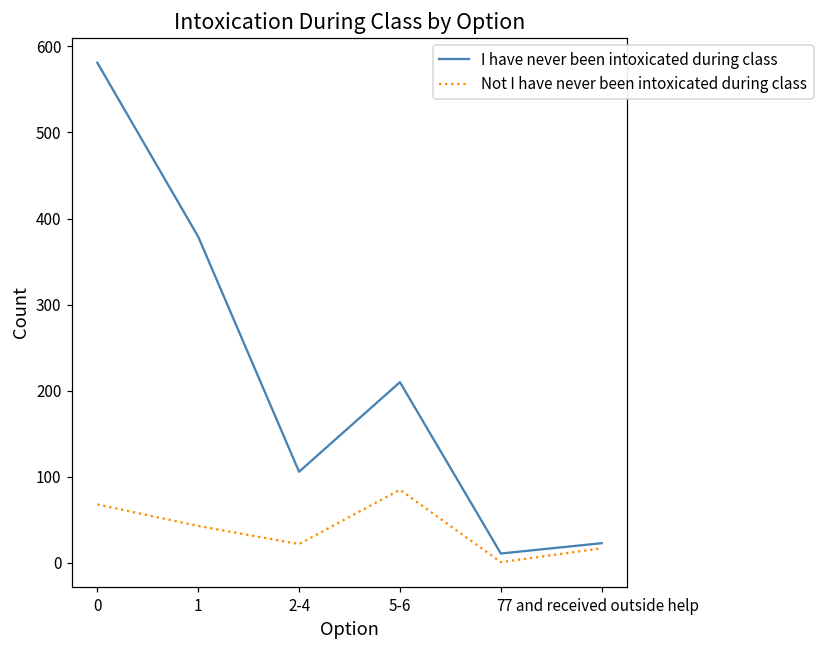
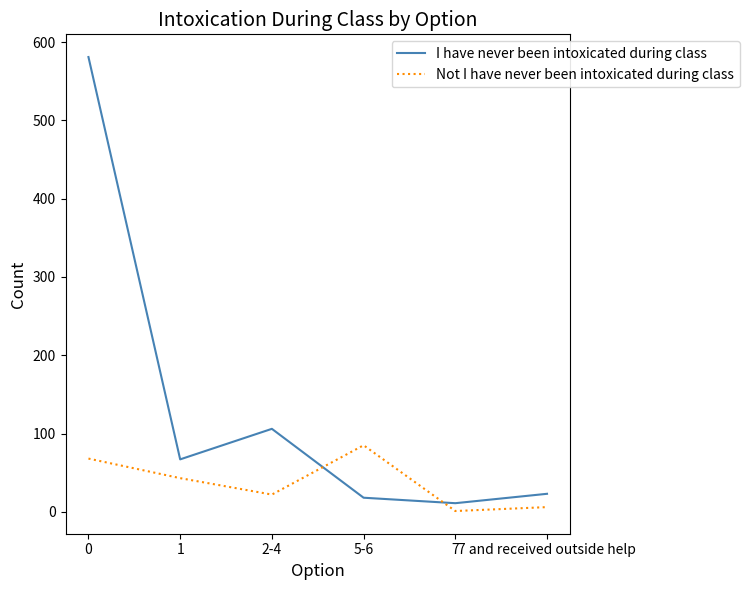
I have never been intoxicated during class, 1: 380 -> 70
I have never been intoxicated during class, 5-6: 210 -> 20
Not I have never been intoxicated during class, 7 and received outside help: 20 -> 10
